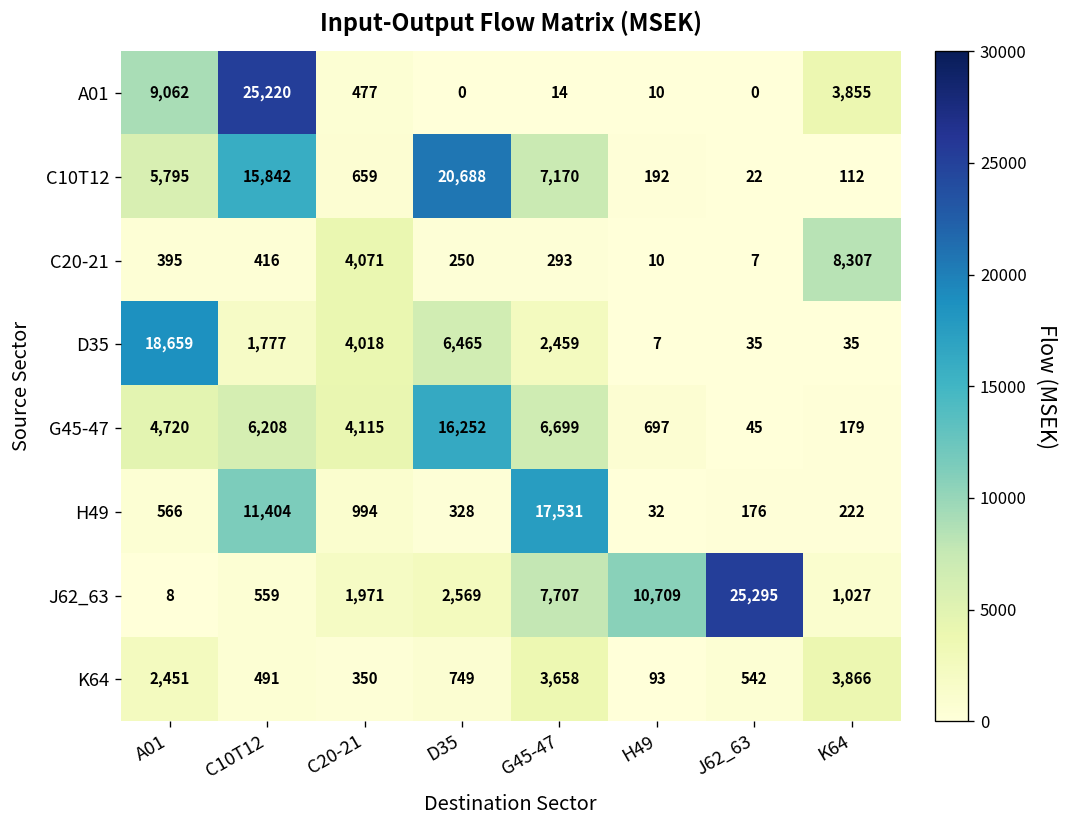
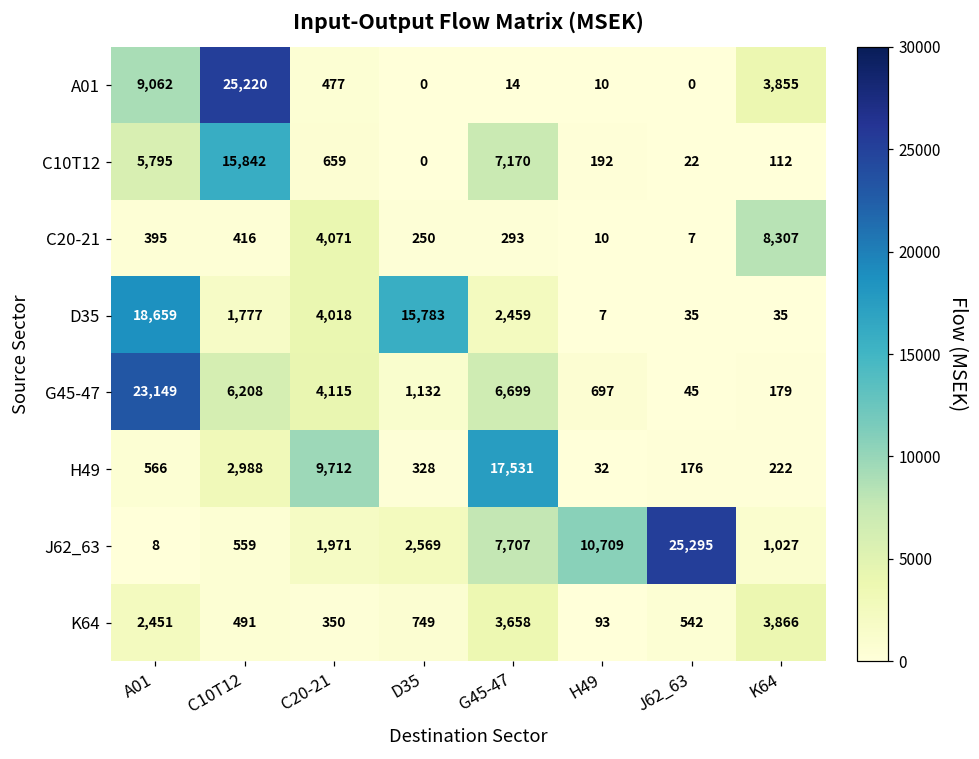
C10T12, D35: 20,688 -> 0
D35, D35: 6,465 -> 15,783
G45-47, A01: 4,720 -> 23,149
G45-47, D35: 16,252 -> 1,132
H49, C10T12: 11,404 -> 2,988
H49, C20-21: 994 -> 9,712
